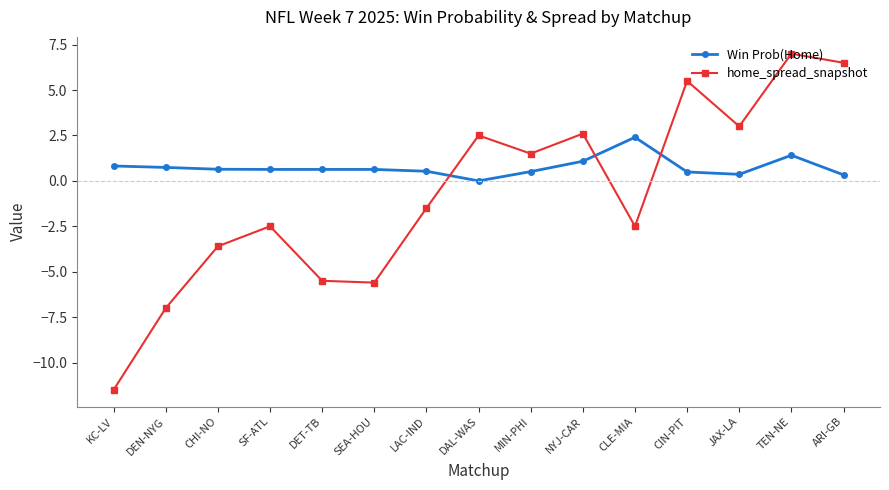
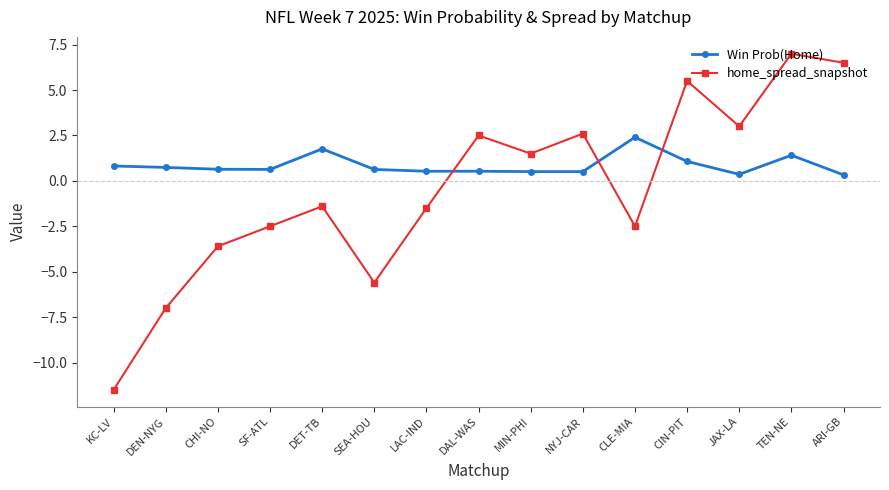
Win Prob(Home), DET-TB: 0.6 -> 1.8
home_spread_snapshot, DET-TB: -5.5 -> -1.4
Win Prob(Home), DAL-WAS: 0.0 -> 0.5
Win Prob(Home), NYJ-CAR: 1.1 -> 0.5
Win Prob(Home), CIN-PIT: 0.5 -> 1.1
